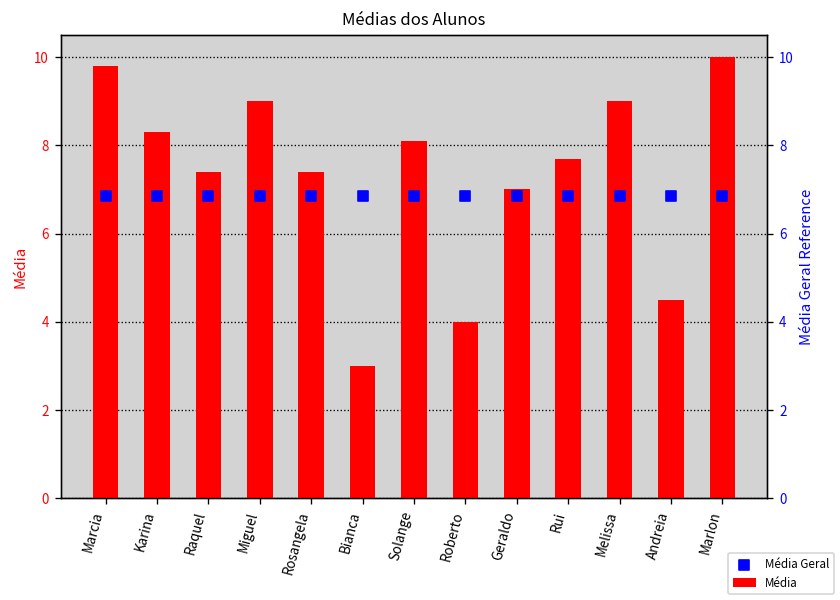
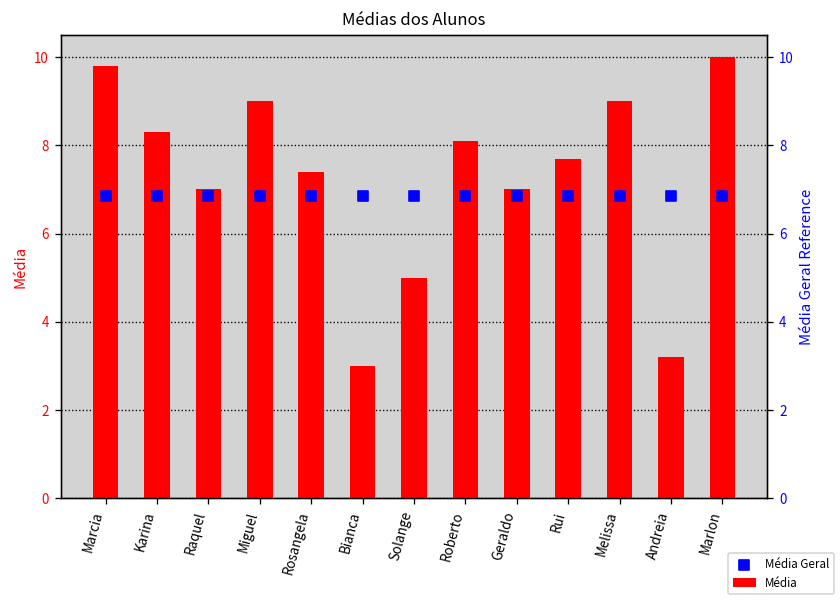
Média, Raquel: 7.4 -> 7.0
Média, Solange: 8.1 -> 5.0
Média, Roberto: 4.0 -> 8.1
Média, Andreia: 4.5 -> 3.2
